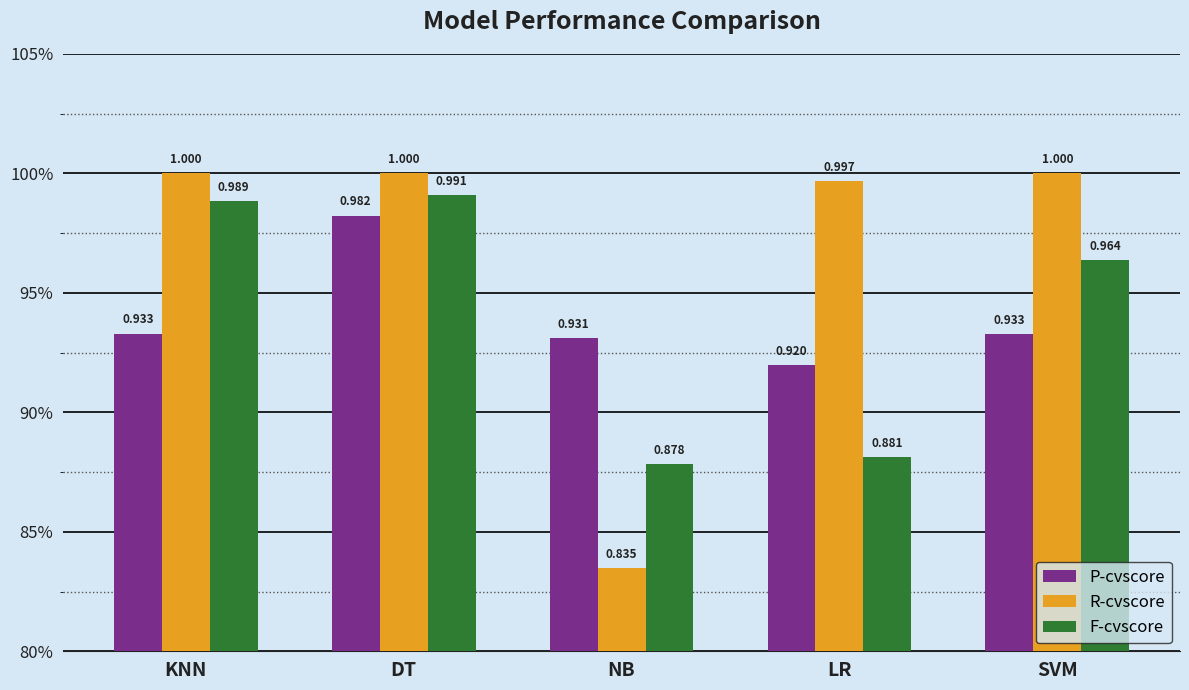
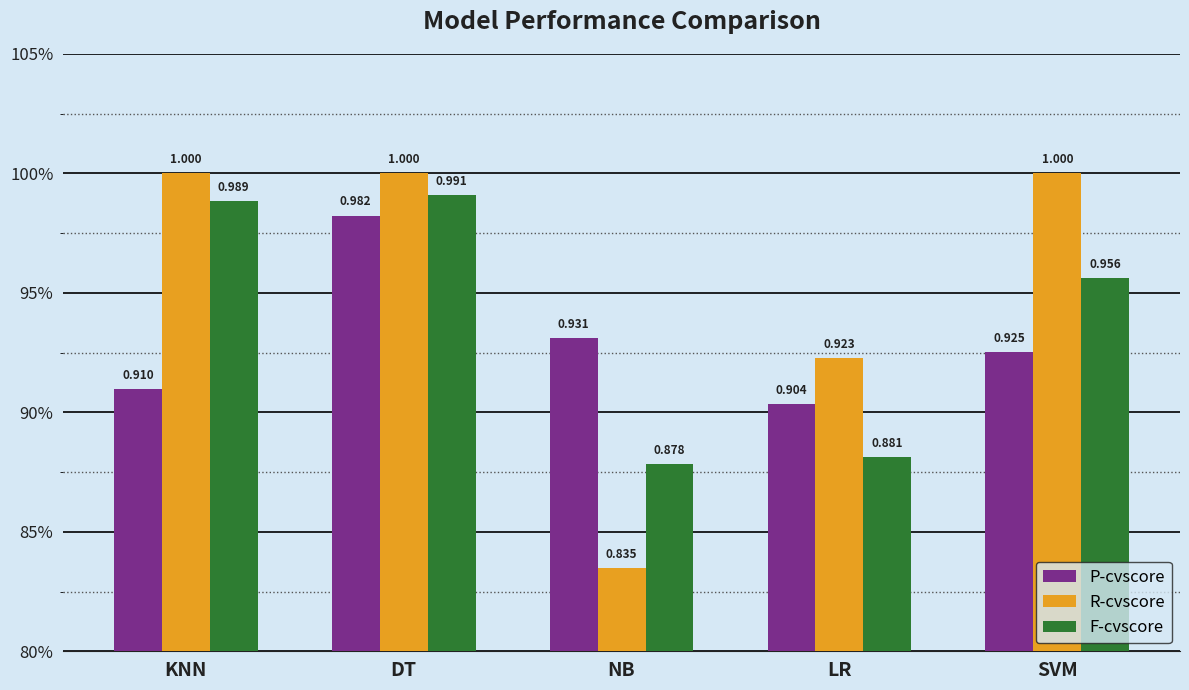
P-cvscore, KNN: 0.933 -> 0.910
P-cvscore, LR: 0.920 -> 0.904
R-cvscore, LR: 0.997 -> 0.923
P-cvscore, SVM: 0.933 -> 0.925
F-cvscore, SVM: 0.964 -> 0.956
